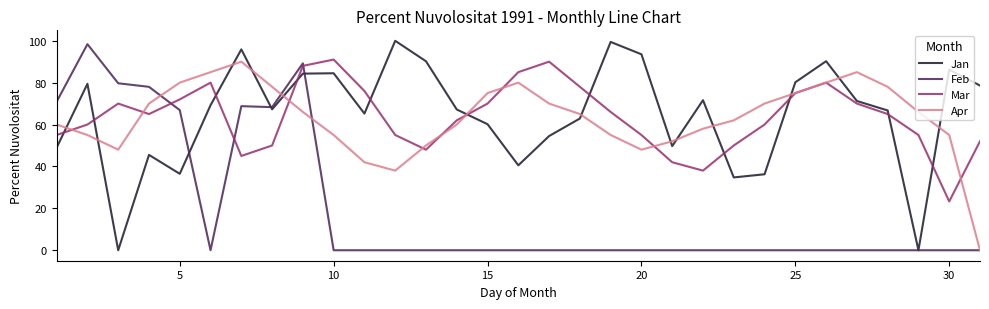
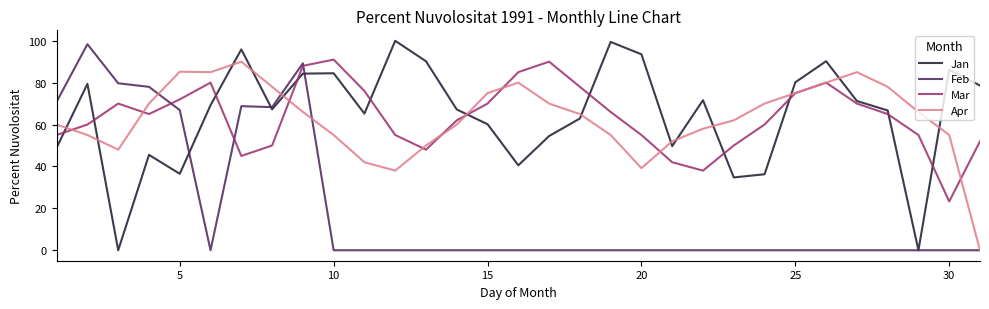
Apr, 5: 80 -> 85
Apr, 20: 48 -> 39
